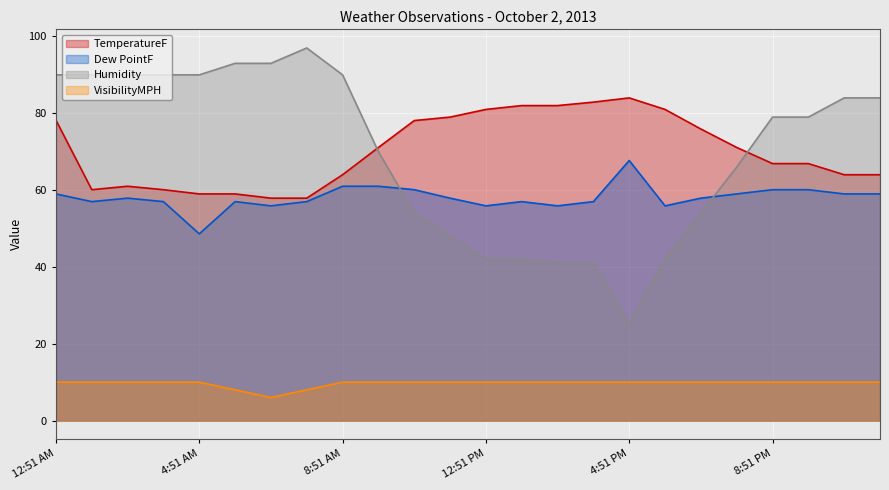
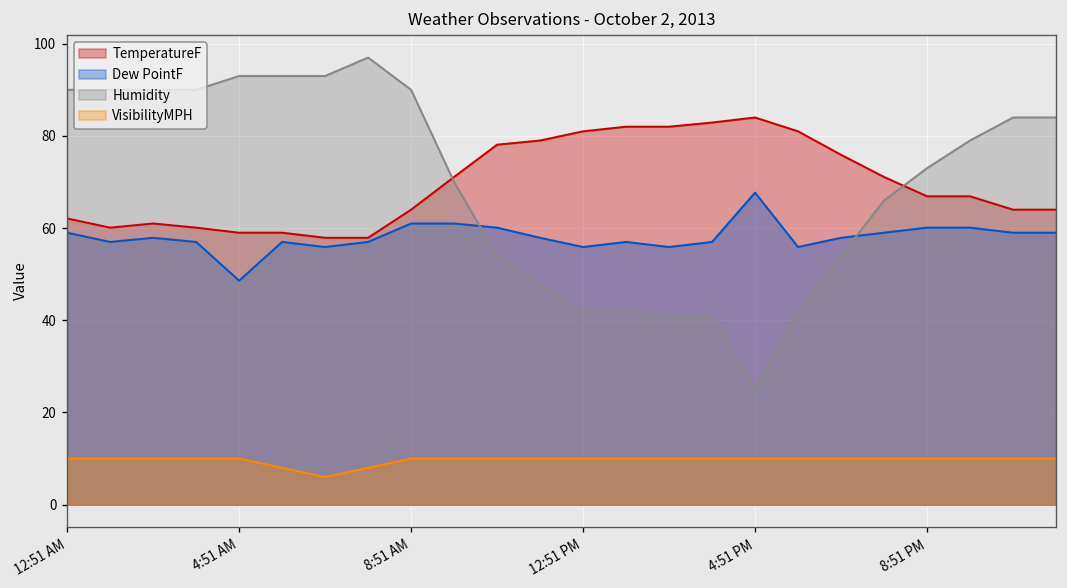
TemperatureF, 12:51 AM: 78 -> 62
Humidity, 4:51 AM: 90 -> 93
Humidity, 8:51 PM: 79 -> 73
